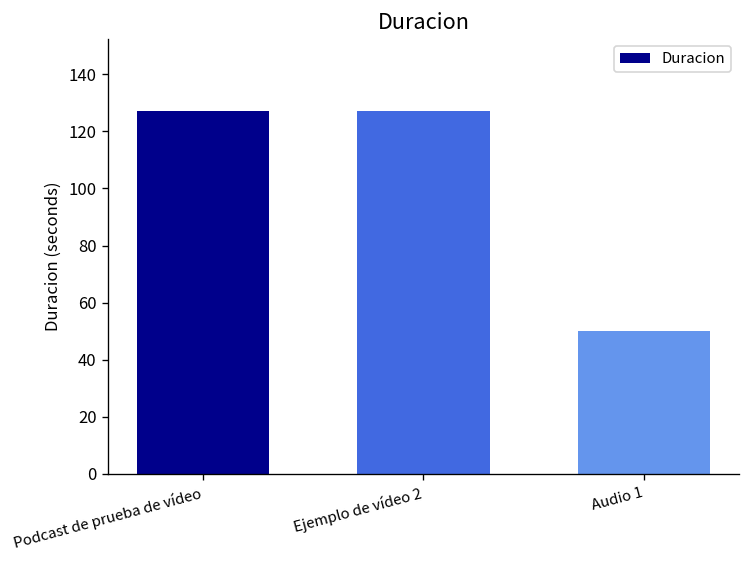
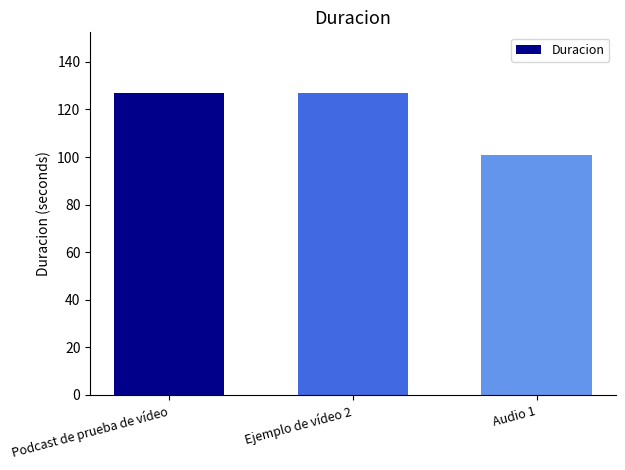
Audio 1: 50 -> 101
